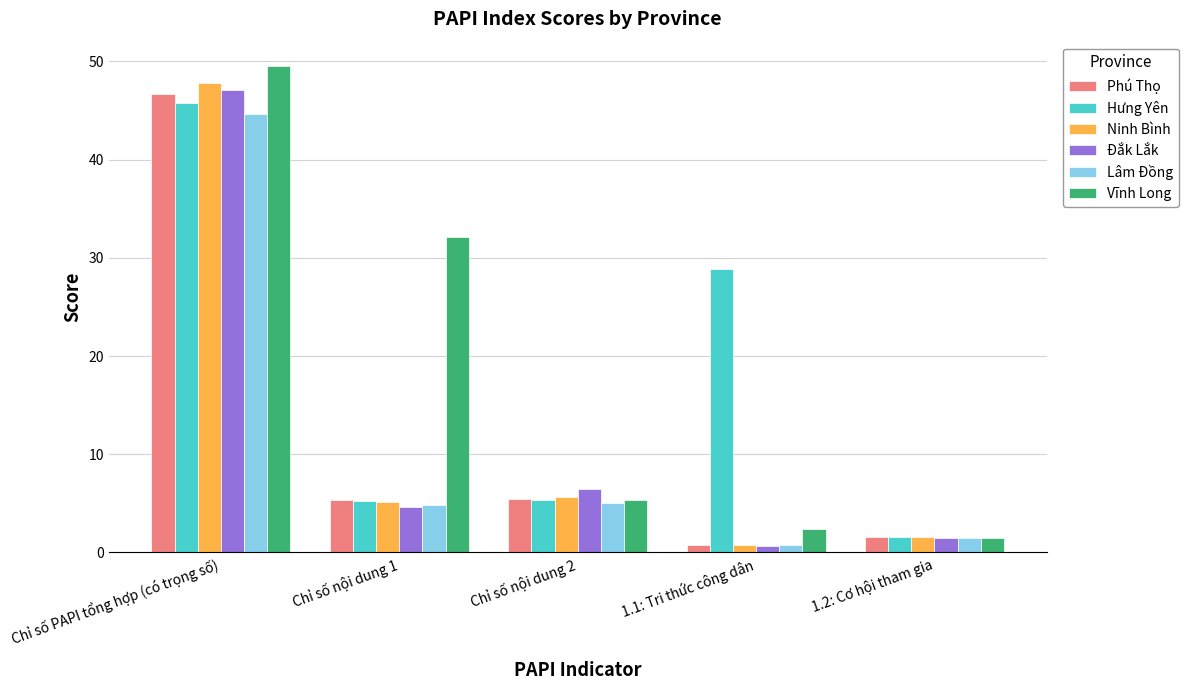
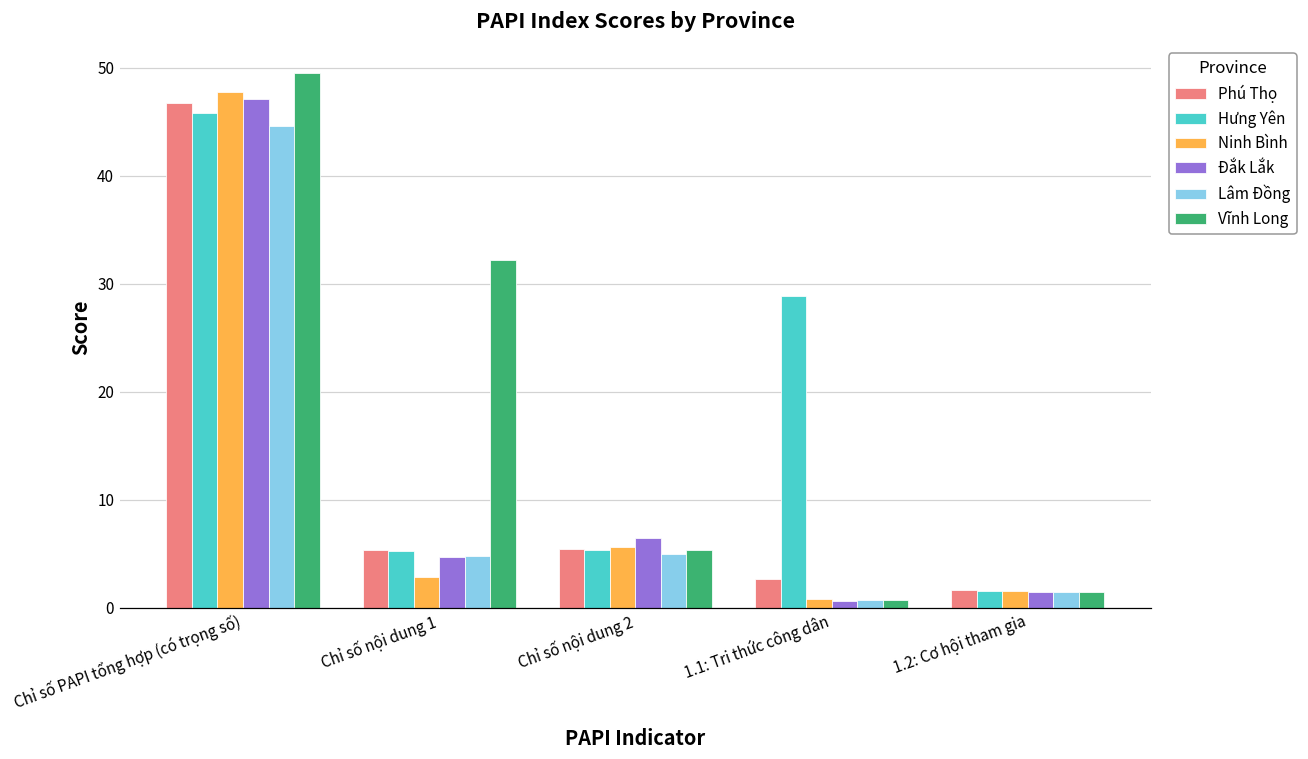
Ninh Bình, Chỉ số nội dung 1: 5 -> 3
Phú Thọ, 1.1: Tri thức công dân: 1 -> 3
Vĩnh Long, 1.1: Tri thức công dân: 2 -> 1
